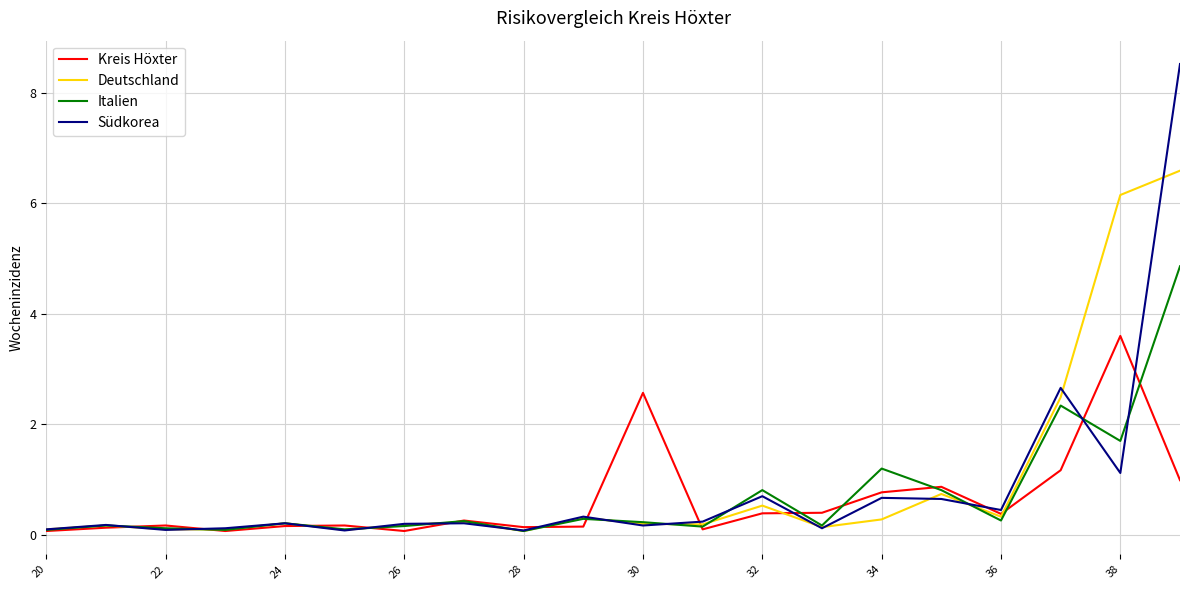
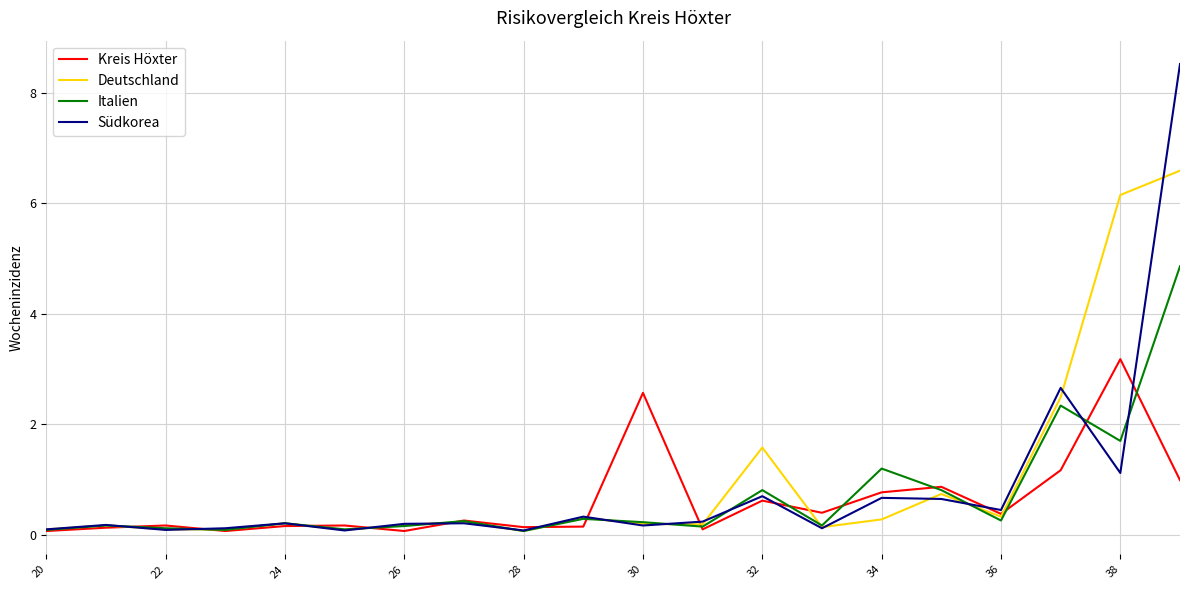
Kreis Höxter, 32: 0.4 -> 0.6
Deutschland, 32: 0.5 -> 1.6
Kreis Höxter, 38: 3.6 -> 3.2
